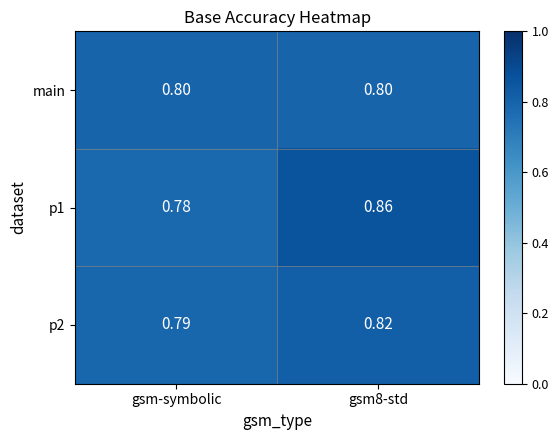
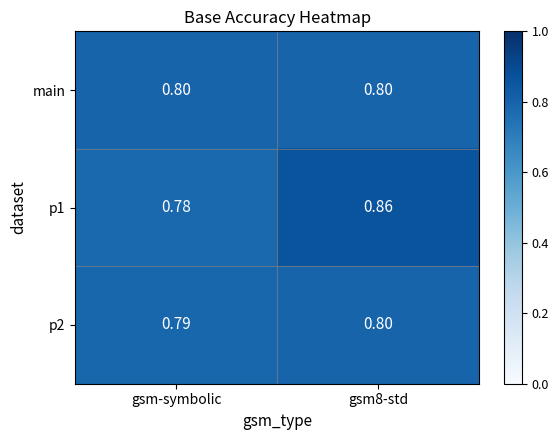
p2, gsm8-std: 0.82 -> 0.80
